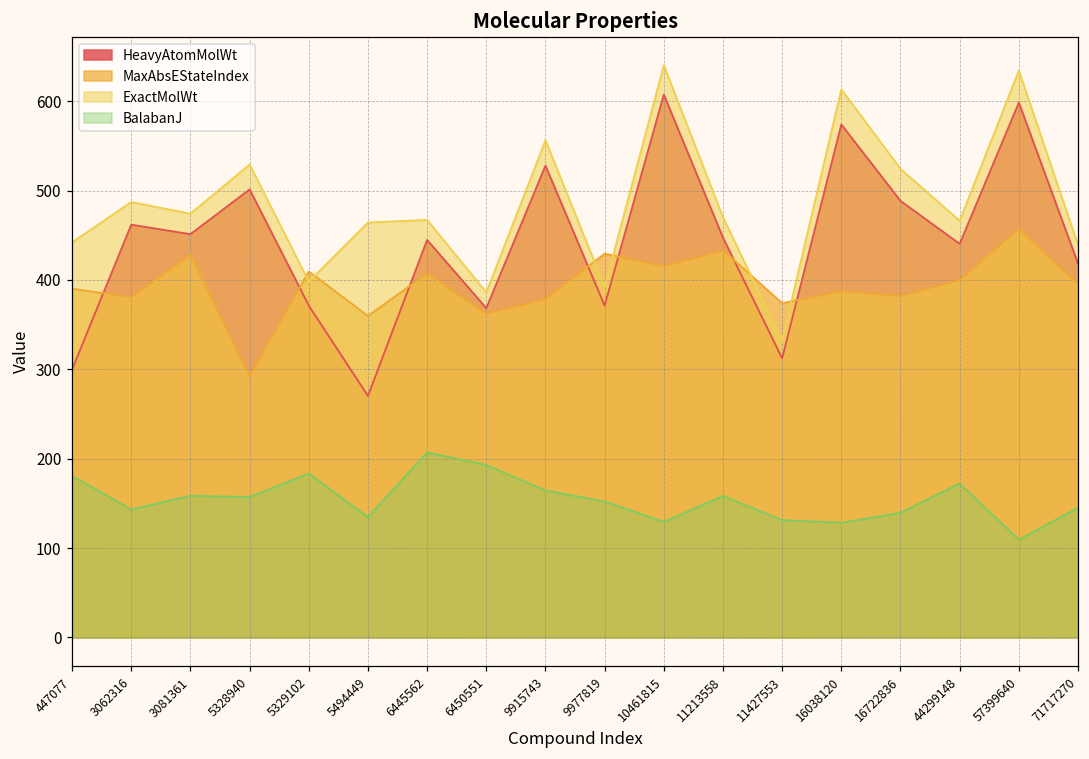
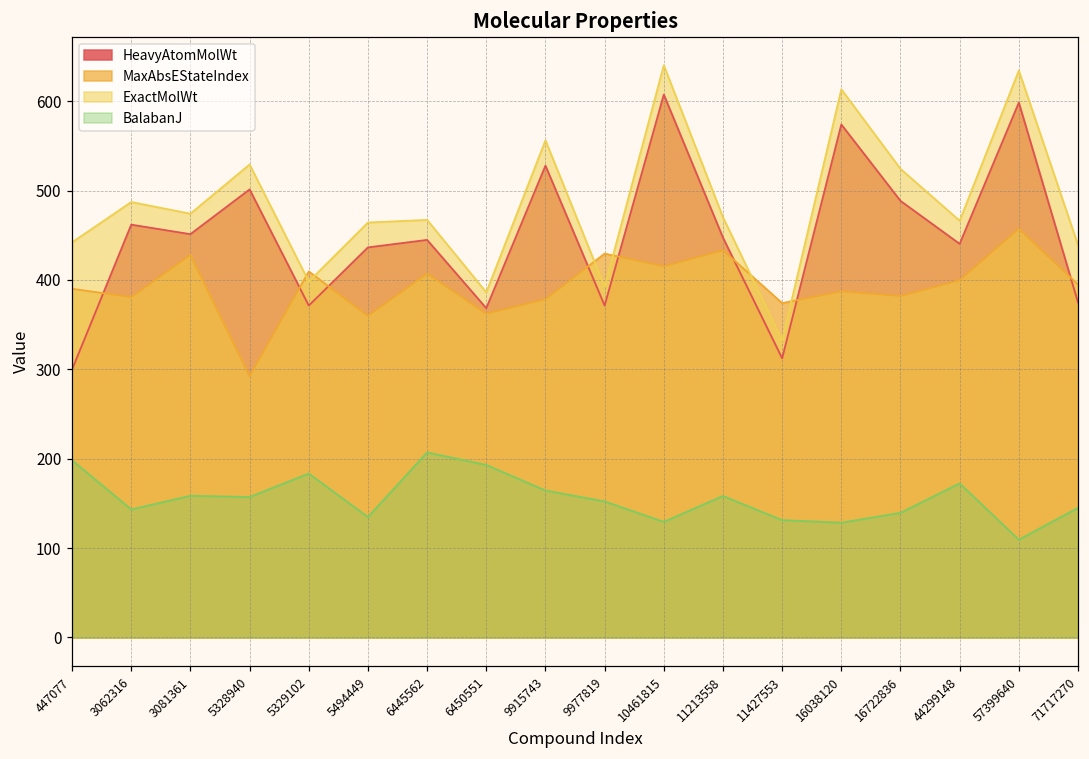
BalabanJ, 447077: 180 -> 200
HeavyAtomMolWt, 5494449: 270 -> 440
HeavyAtomMolWt, 71717270: 420 -> 370
